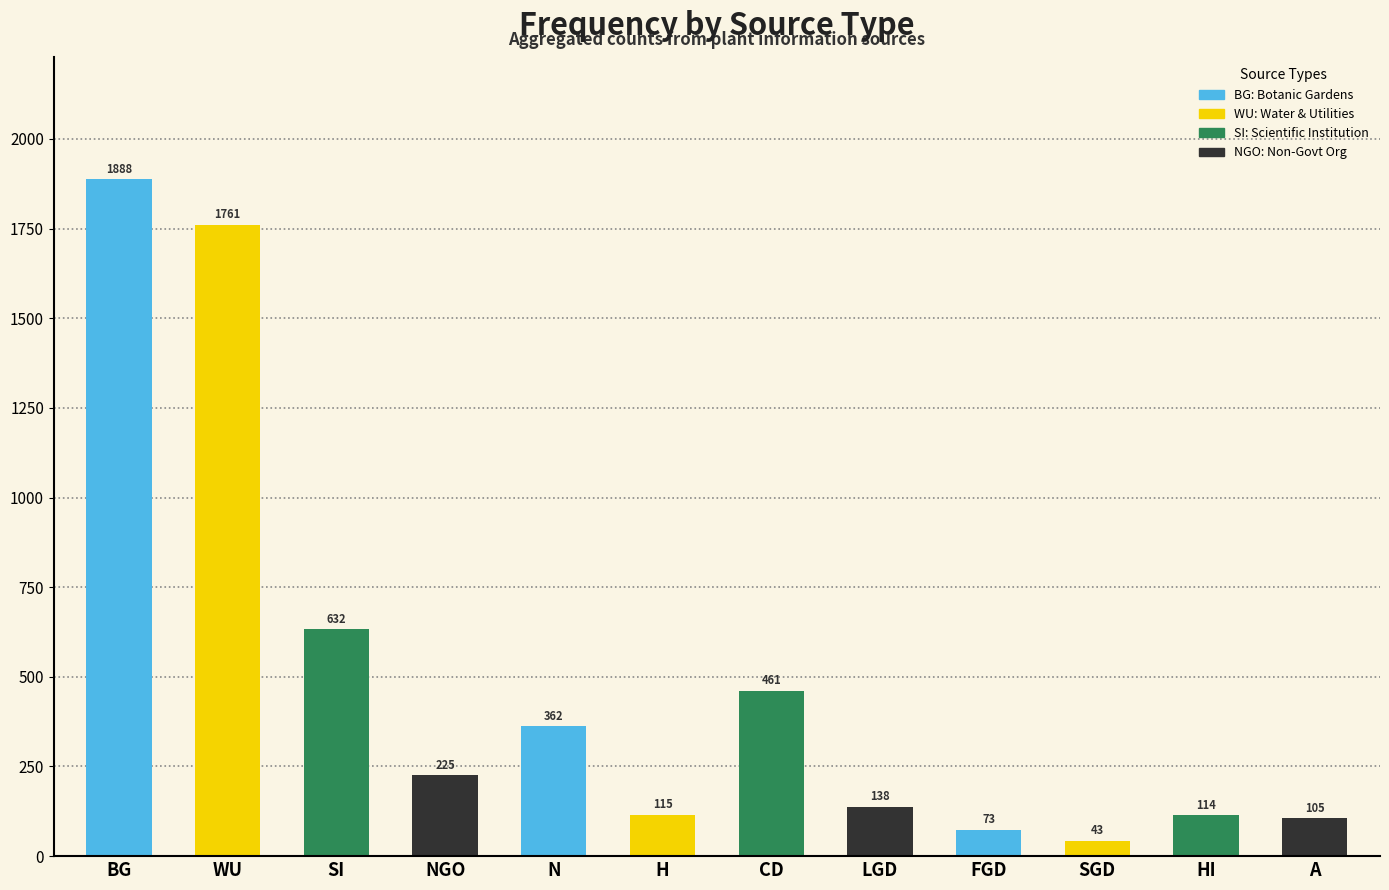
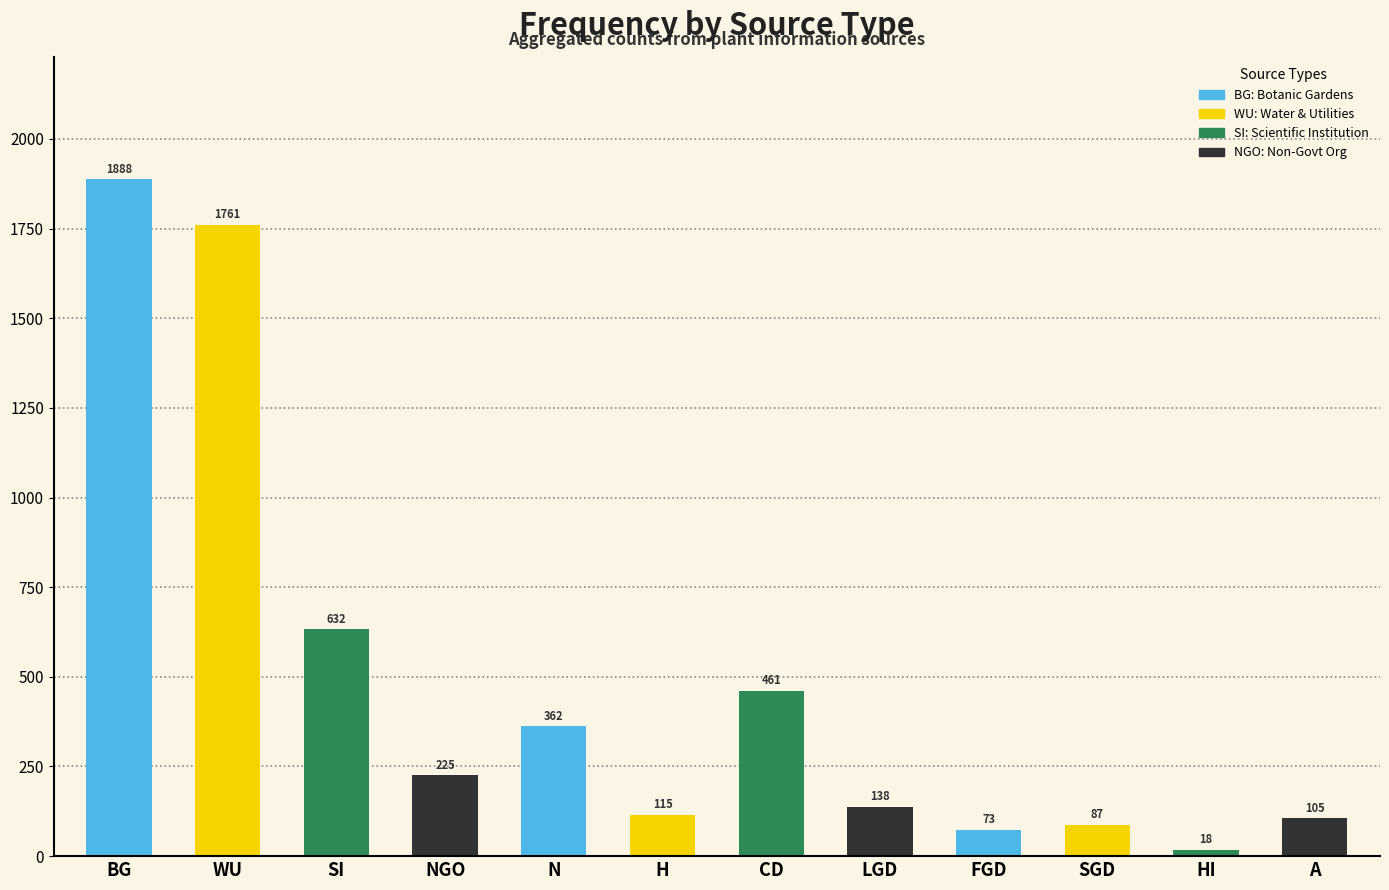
SGD: 43 -> 87
HI: 114 -> 18
